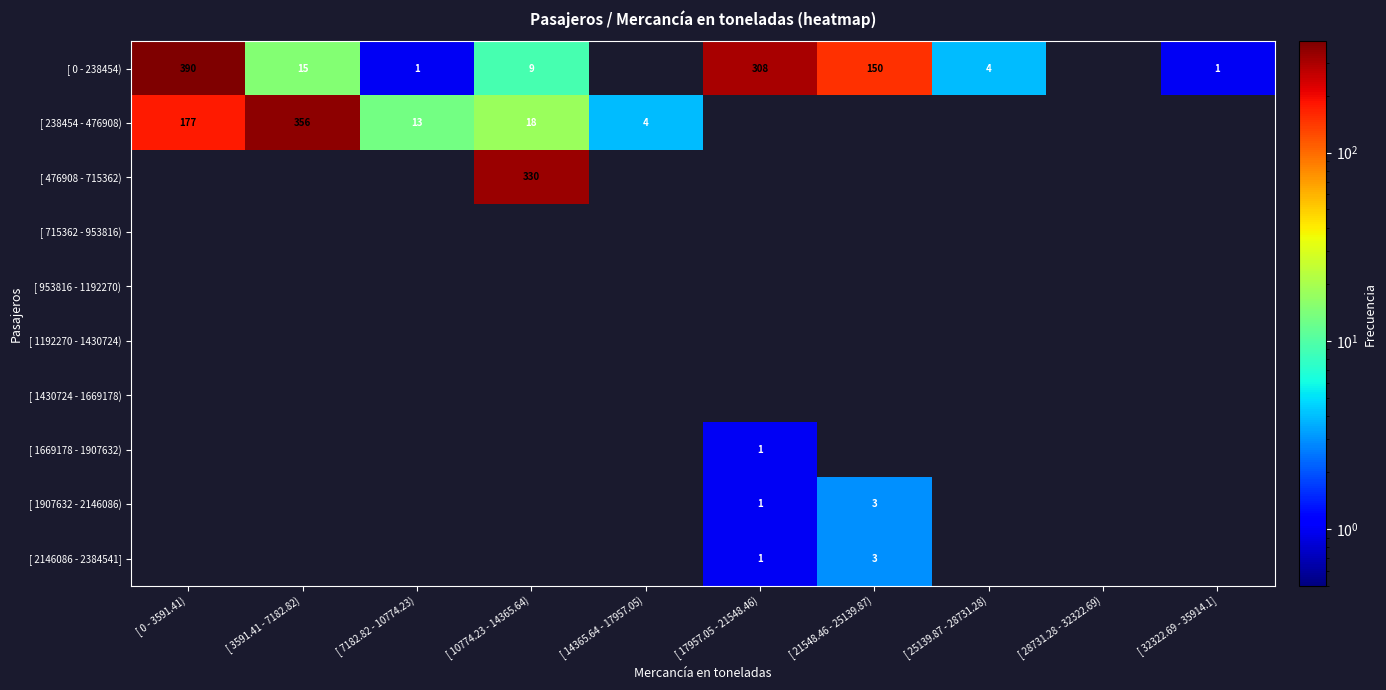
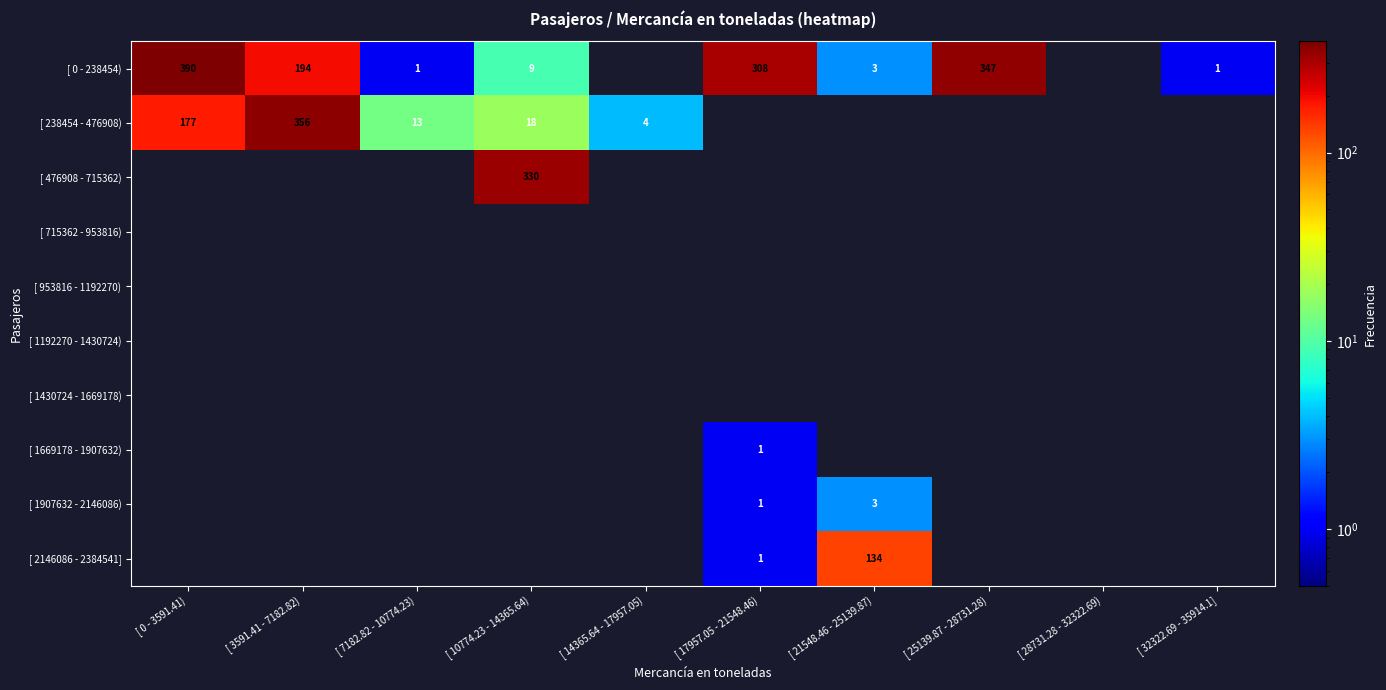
[ 0 - 238454), [ 3591.41 - 7182.82): 15 -> 194
[ 0 - 238454), [ 21548.46 - 25139.87): 150 -> 3
[ 0 - 238454), [ 25139.87 - 28731.28): 4 -> 347
[ 2146086 - 2384541], [ 21548.46 - 25139.87): 3 -> 134
